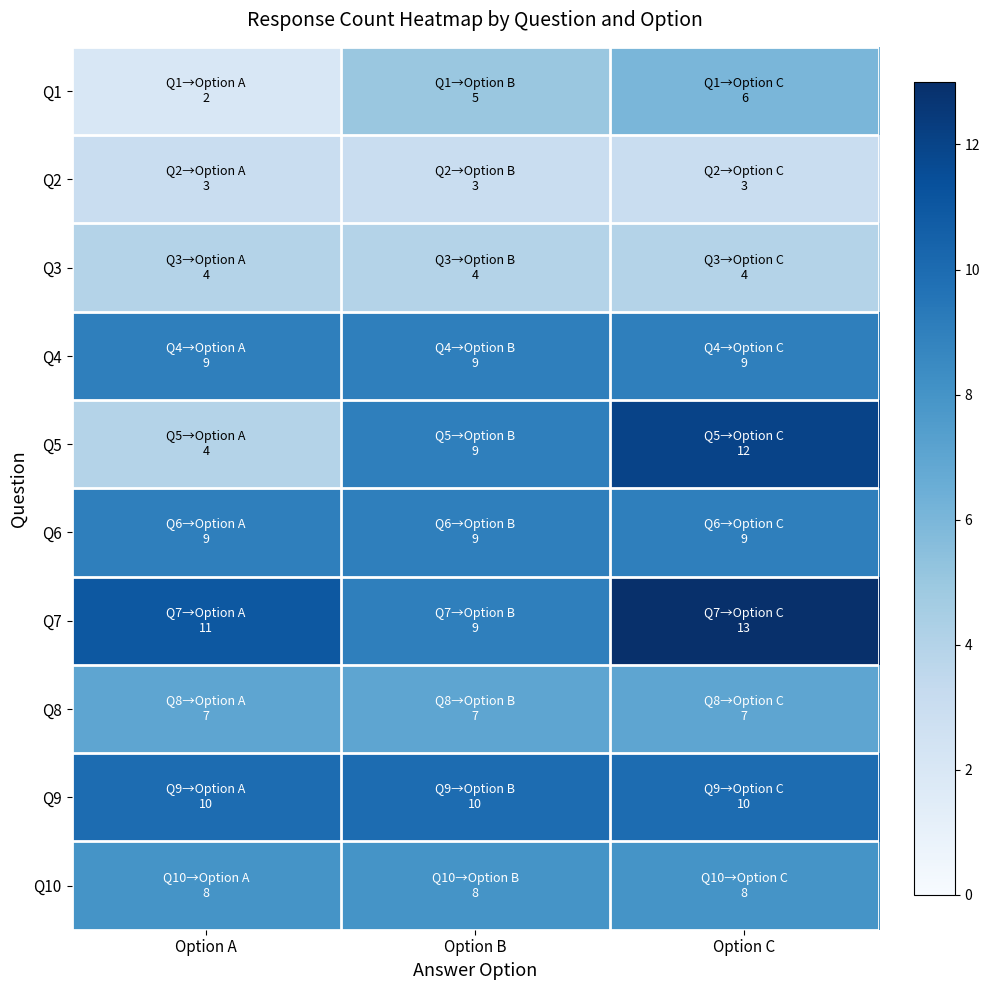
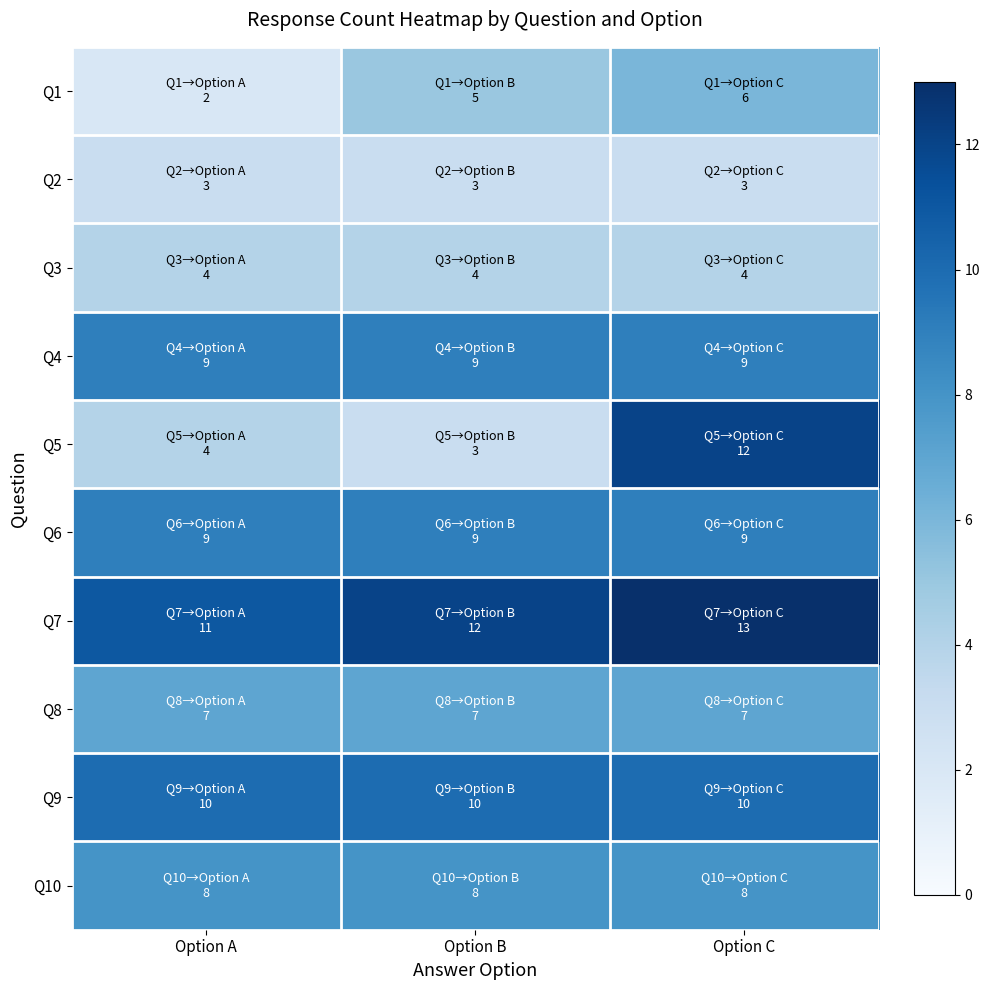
Q5, Option B: 9 -> 3
Q7, Option B: 9 -> 12
